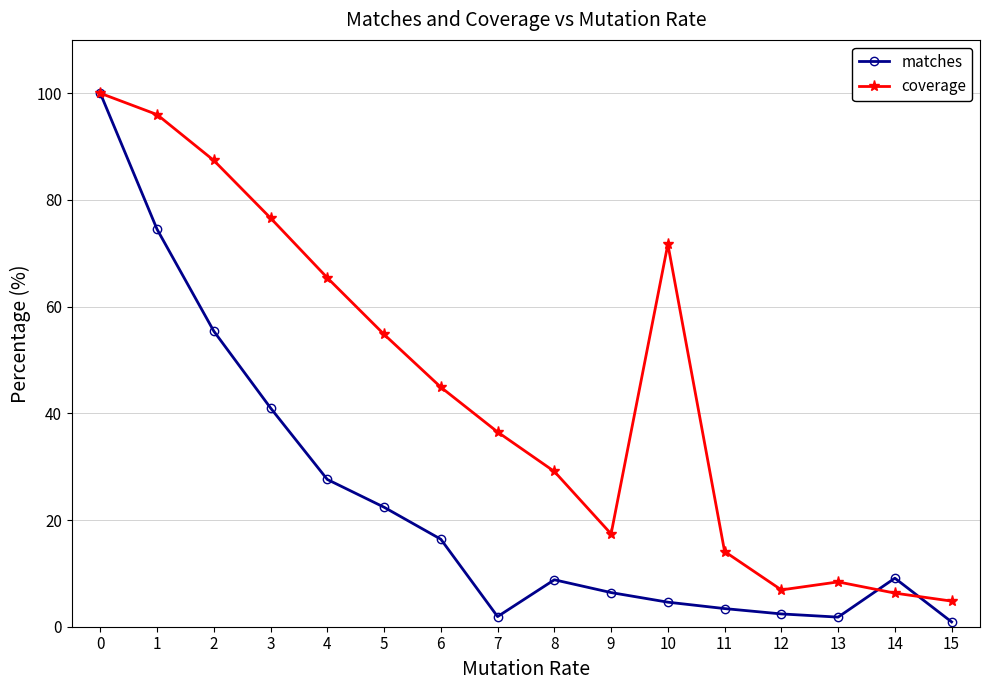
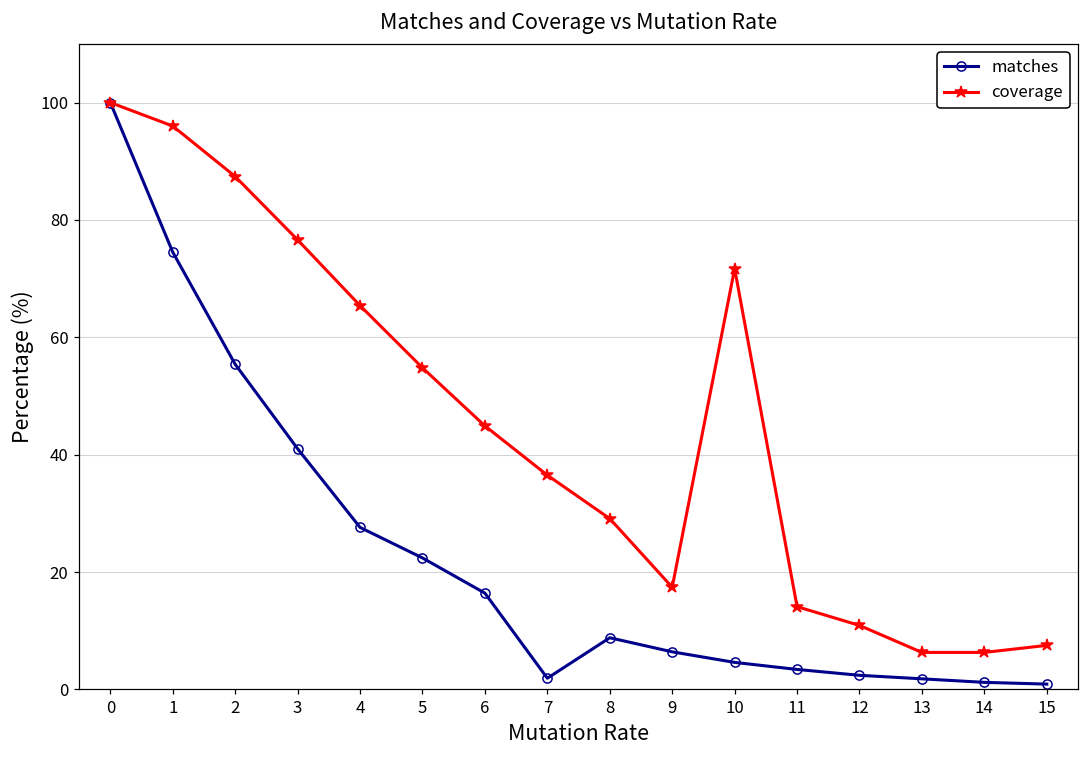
coverage, 12: 7 -> 11
coverage, 13: 8 -> 6
matches, 14: 9 -> 1
coverage, 15: 5 -> 8
